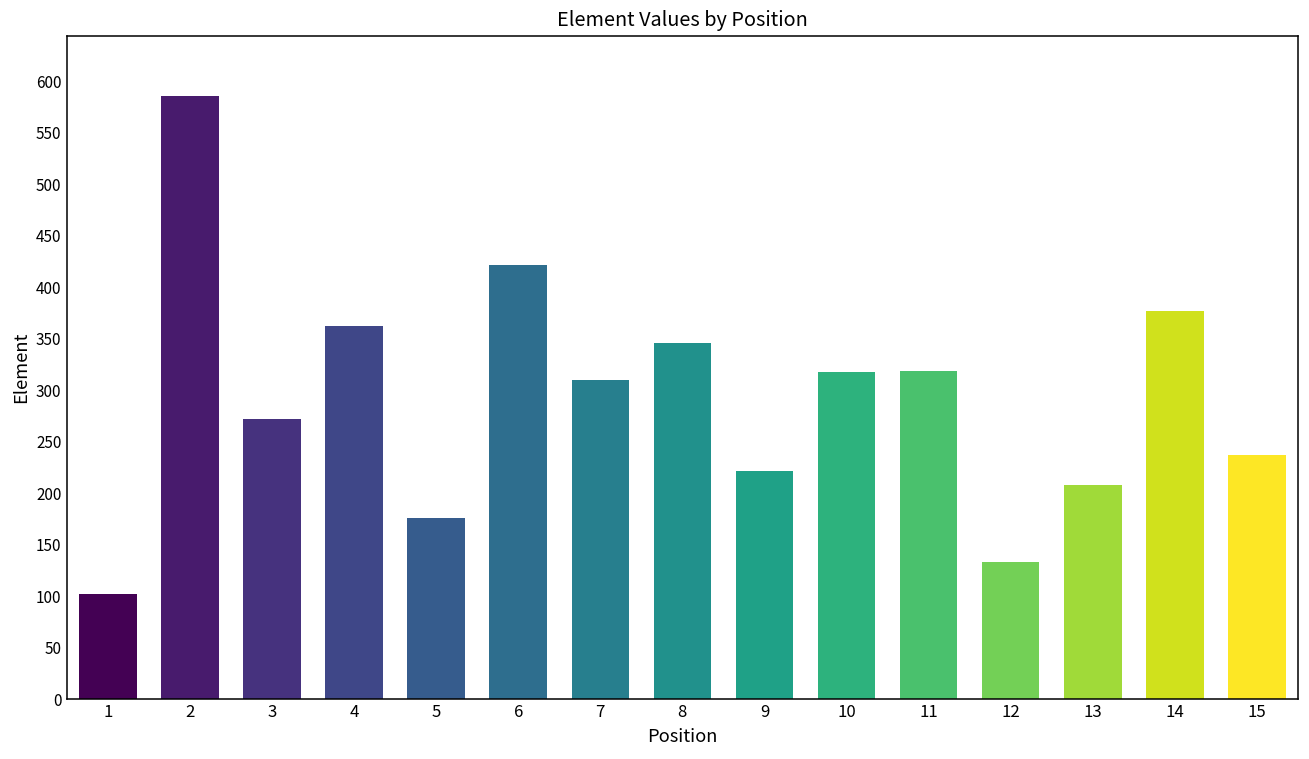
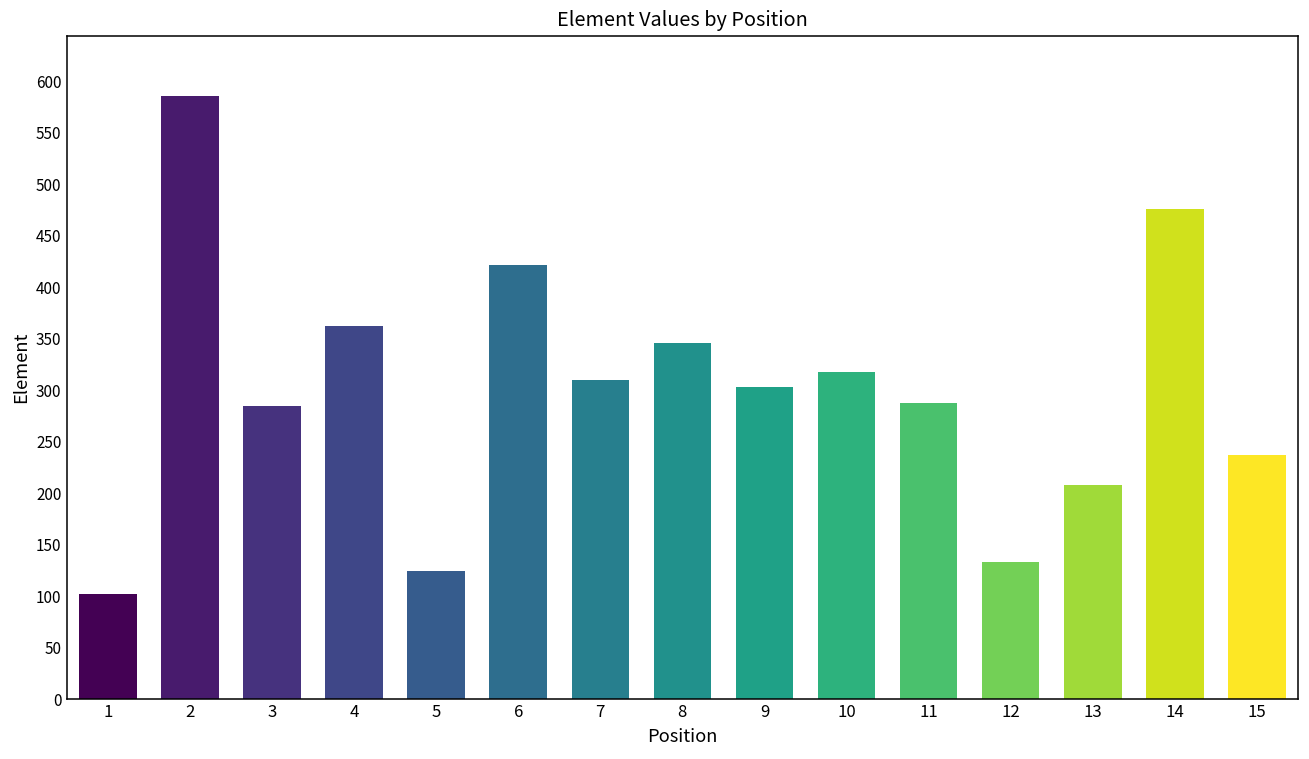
3: 270 -> 290
5: 180 -> 120
9: 220 -> 300
11: 320 -> 290
14: 380 -> 480
